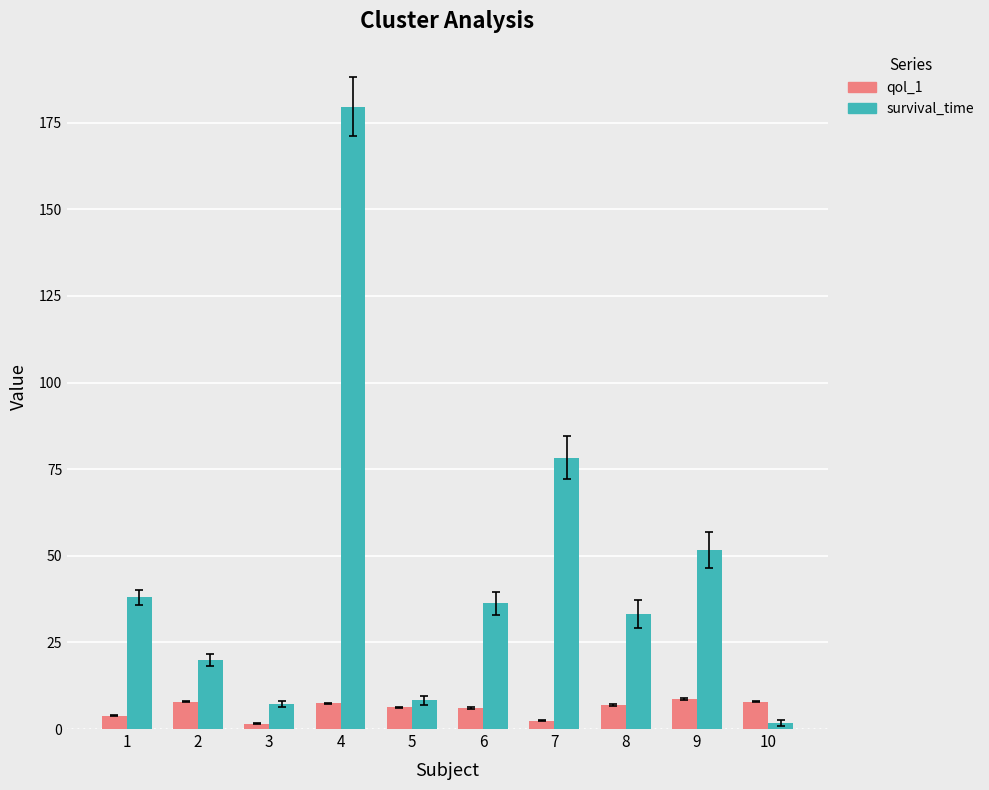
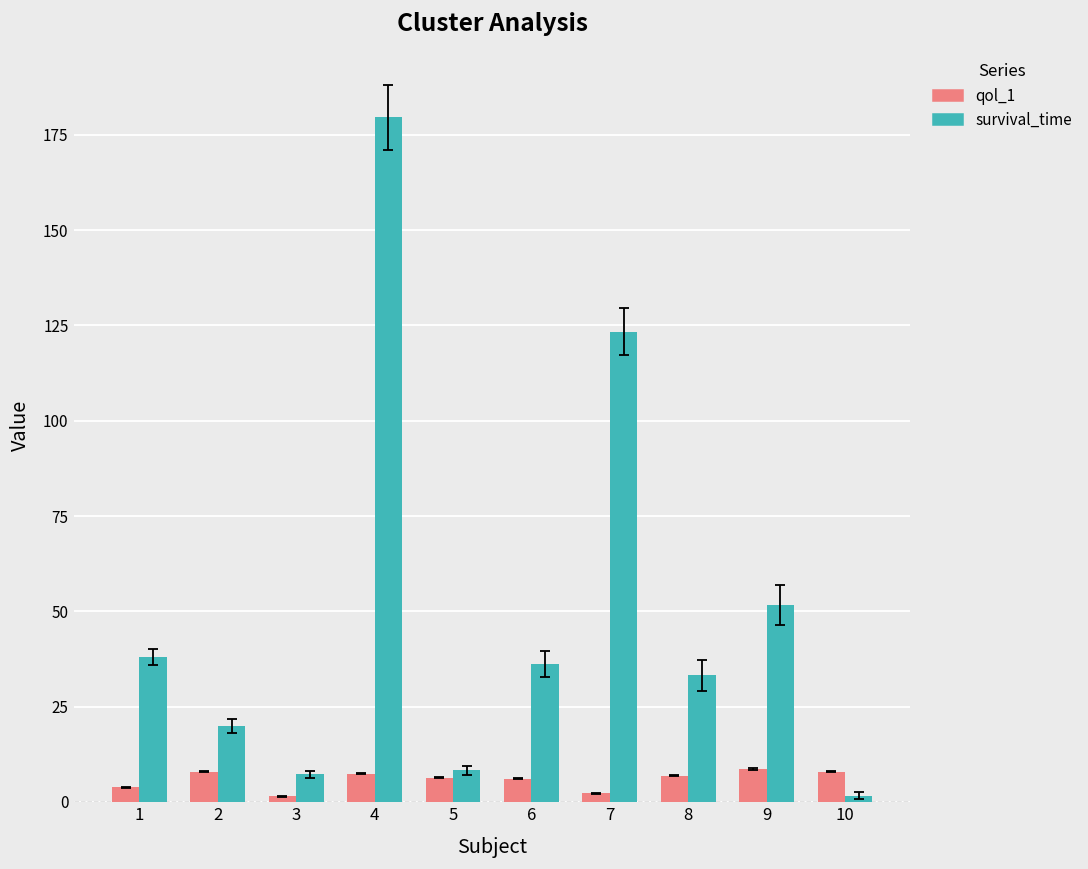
survival_time, 7: 78 -> 123
